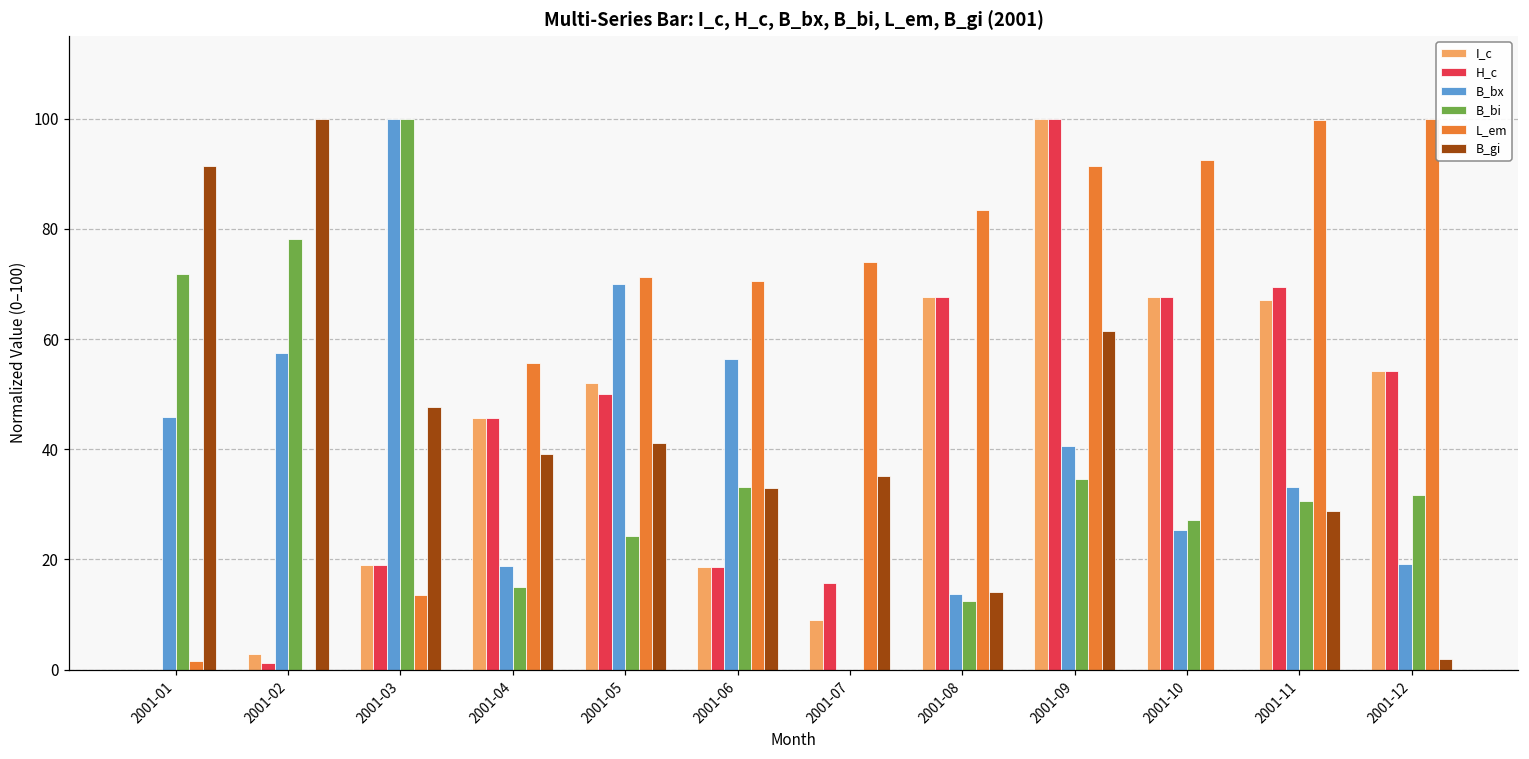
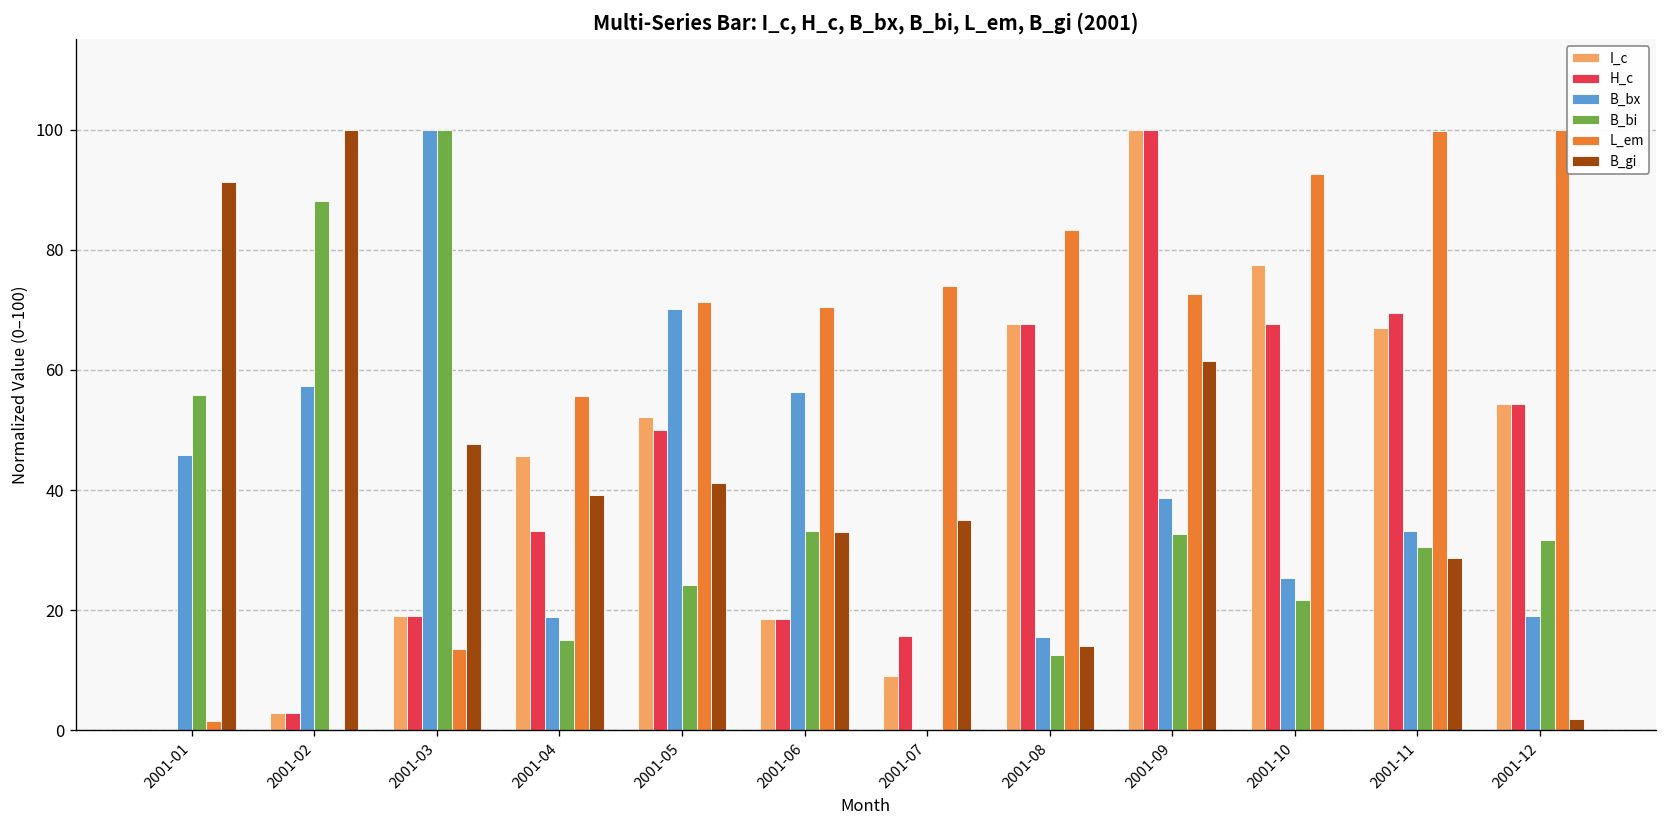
B_bi, 2001-01: 72 -> 56
H_c, 2001-02: 1 -> 3
B_bi, 2001-02: 78 -> 88
H_c, 2001-04: 46 -> 33
B_bx, 2001-08: 14 -> 15
B_bx, 2001-09: 41 -> 39
B_bi, 2001-09: 35 -> 33
L_em, 2001-09: 91 -> 73
I_c, 2001-10: 68 -> 77
B_bi, 2001-10: 27 -> 22
